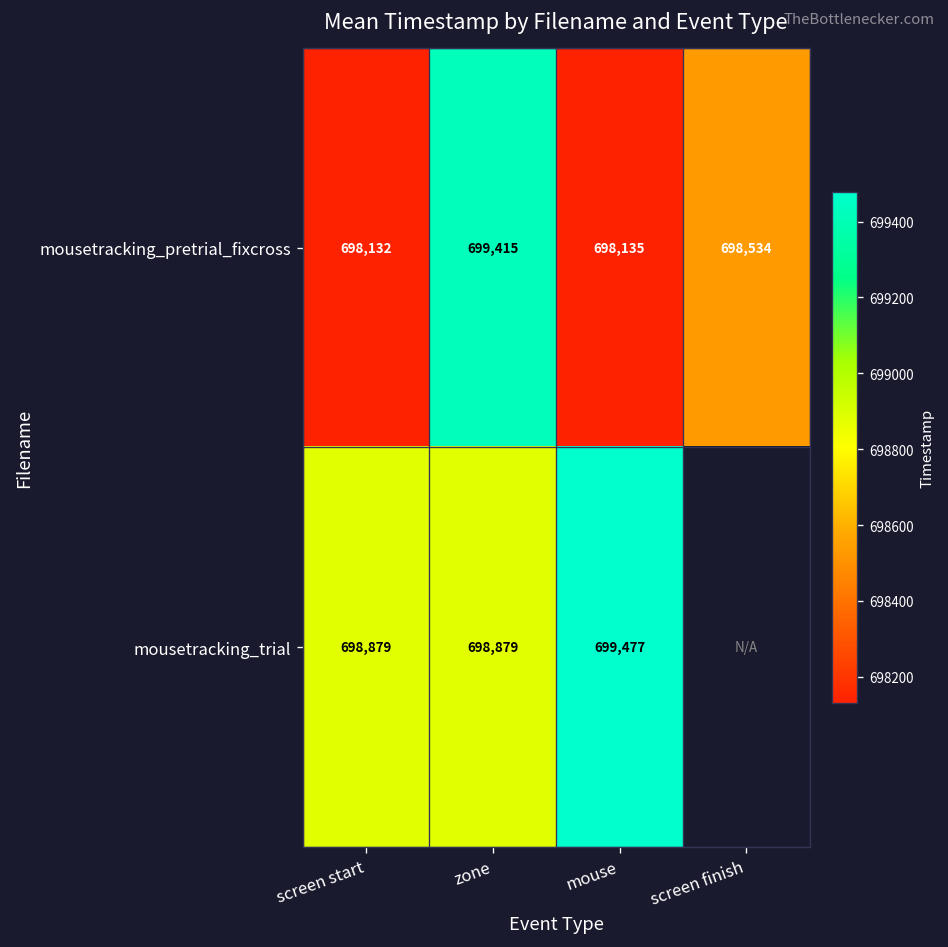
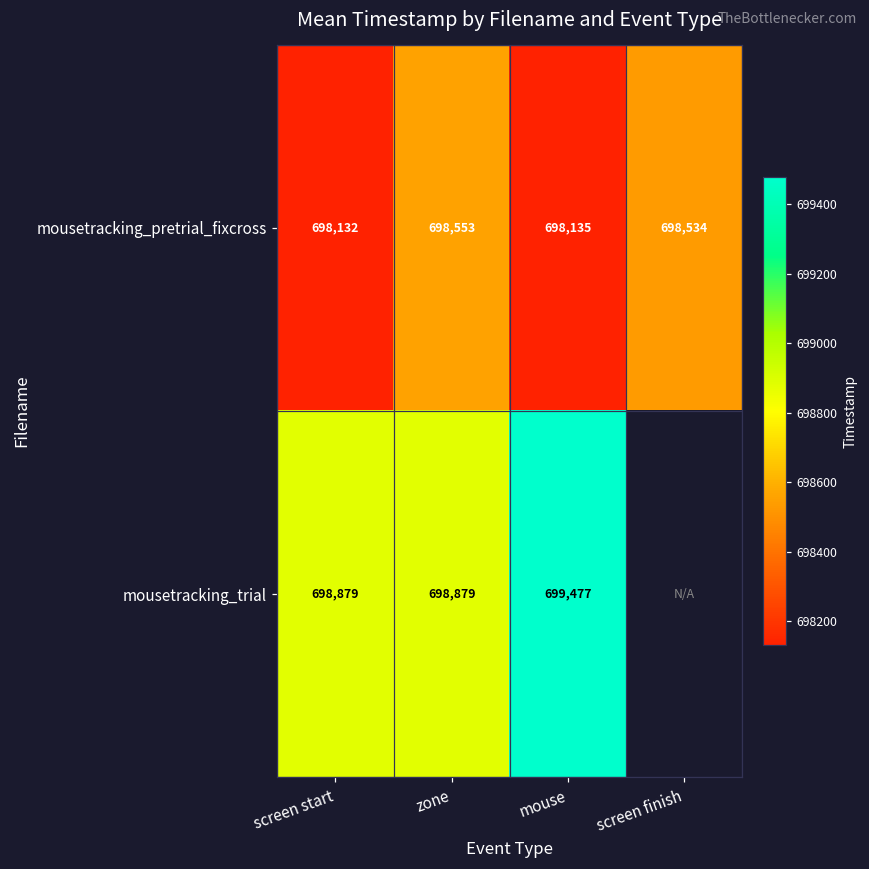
mousetracking_pretrial_fixcross, zone: 699,415 -> 698,553
